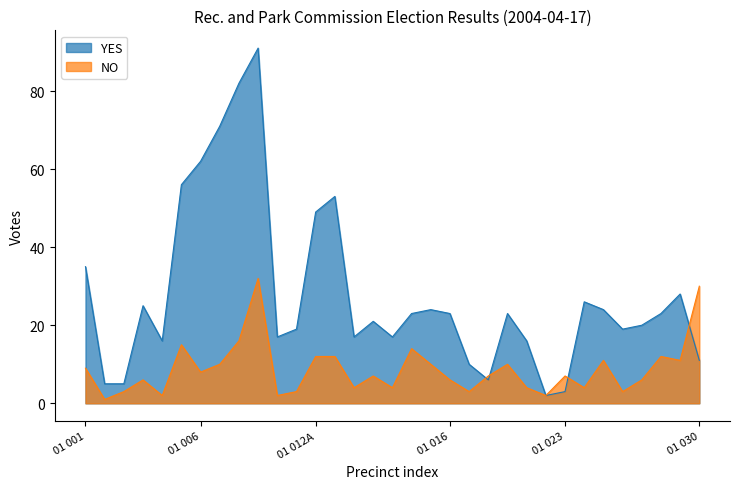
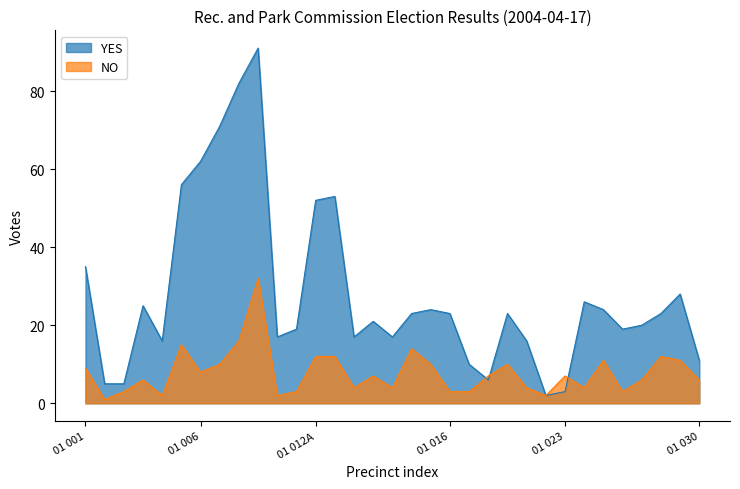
YES, 01 012A: 49 -> 52
NO, 01 016: 6 -> 3
NO, 01 030: 30 -> 6
